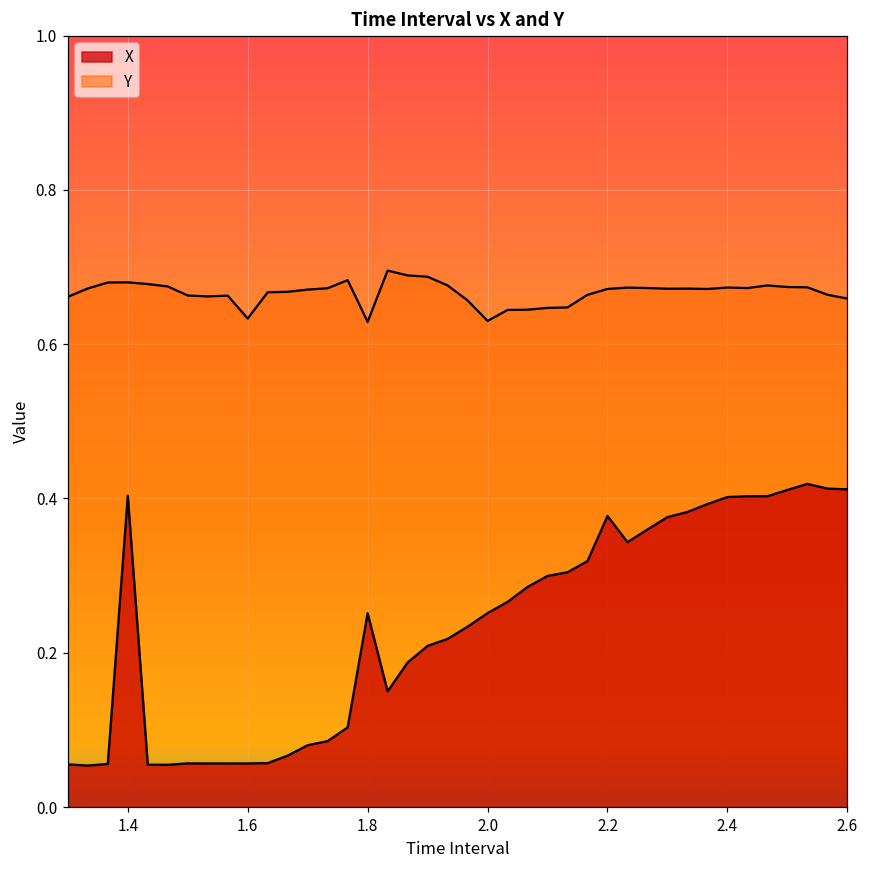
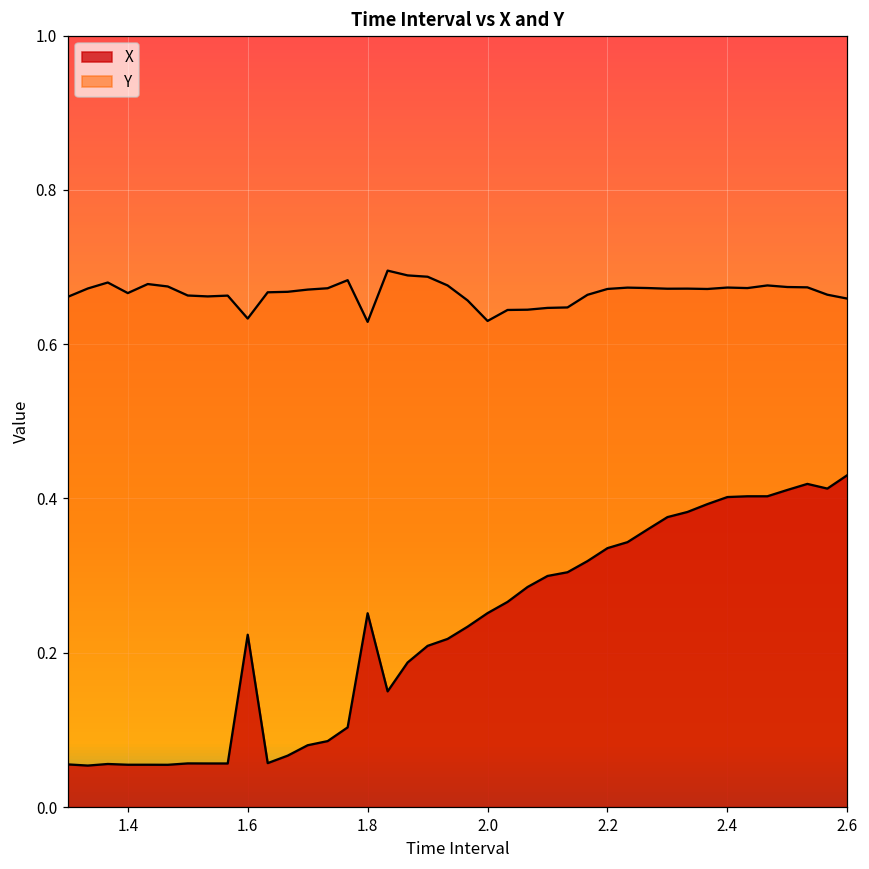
X, 1.4: 0.40 -> 0.05
Y, 1.4: 0.68 -> 0.67
X, 1.6: 0.06 -> 0.22
X, 2.2: 0.38 -> 0.34
X, 2.6: 0.41 -> 0.43
